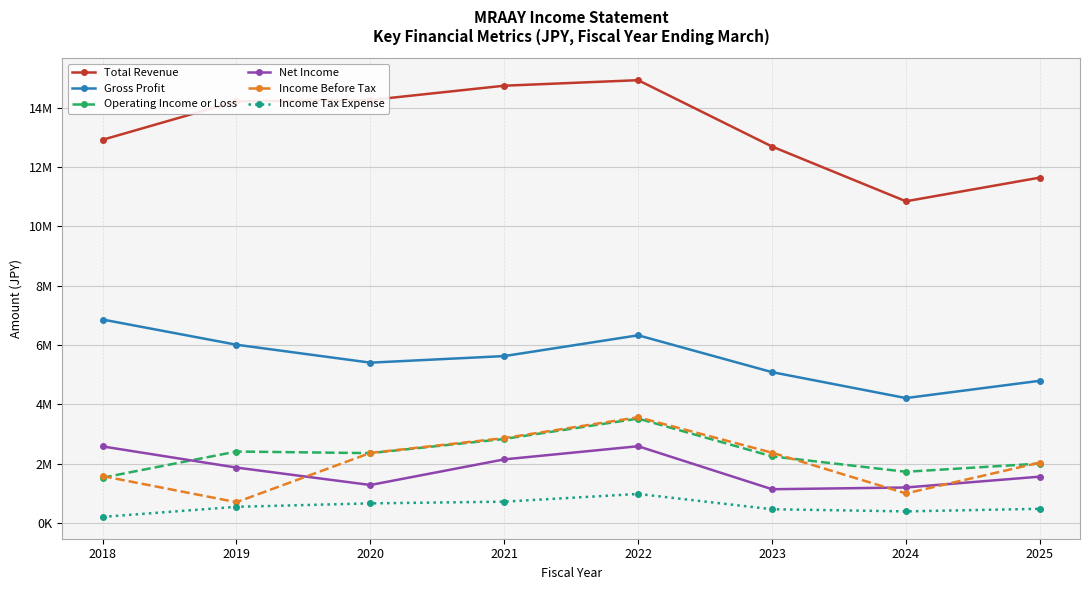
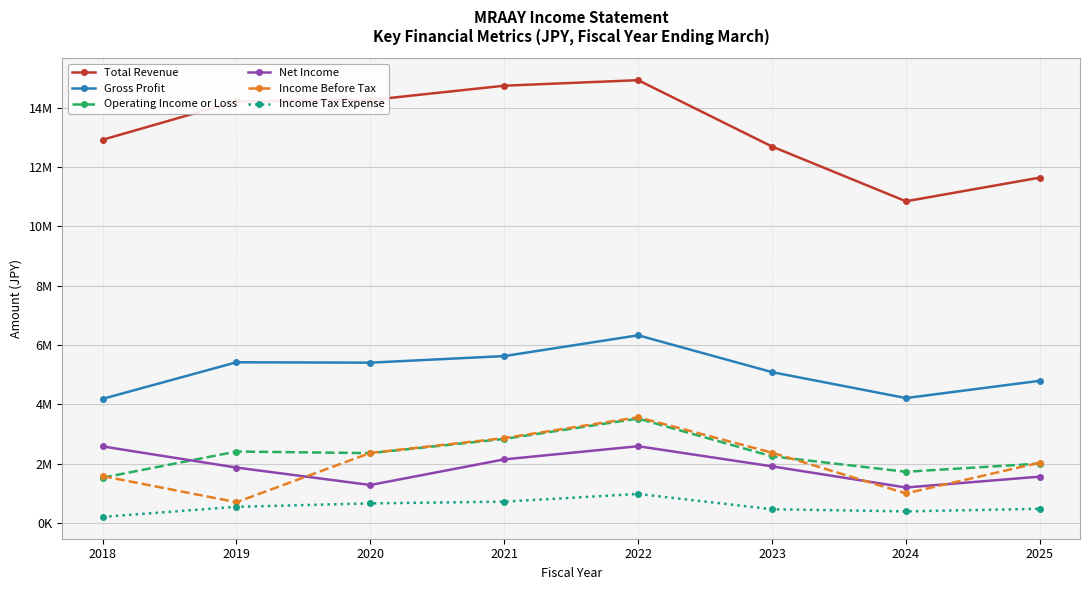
Gross Profit, 2018: 6900000 -> 4200000
Gross Profit, 2019: 6000000 -> 5400000
Net Income, 2023: 1100000 -> 1900000
